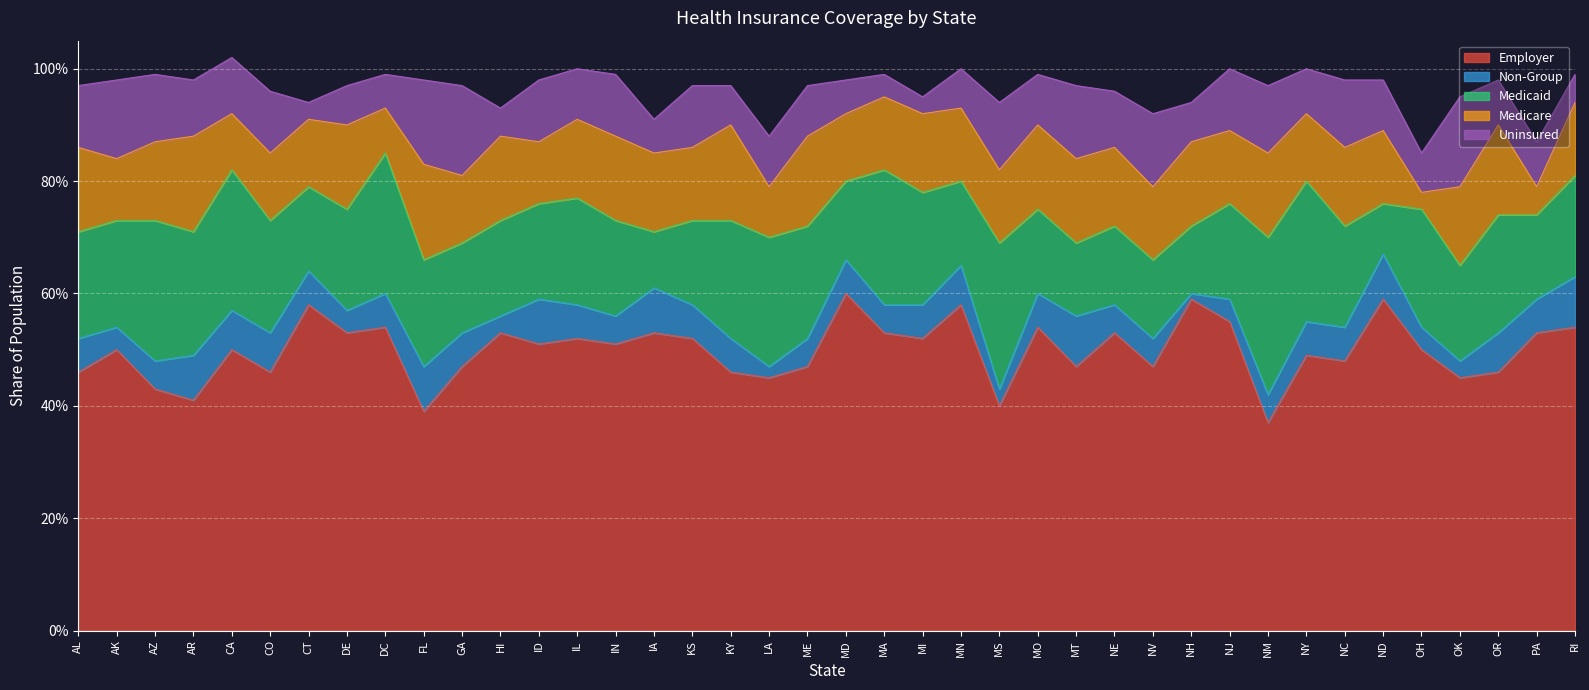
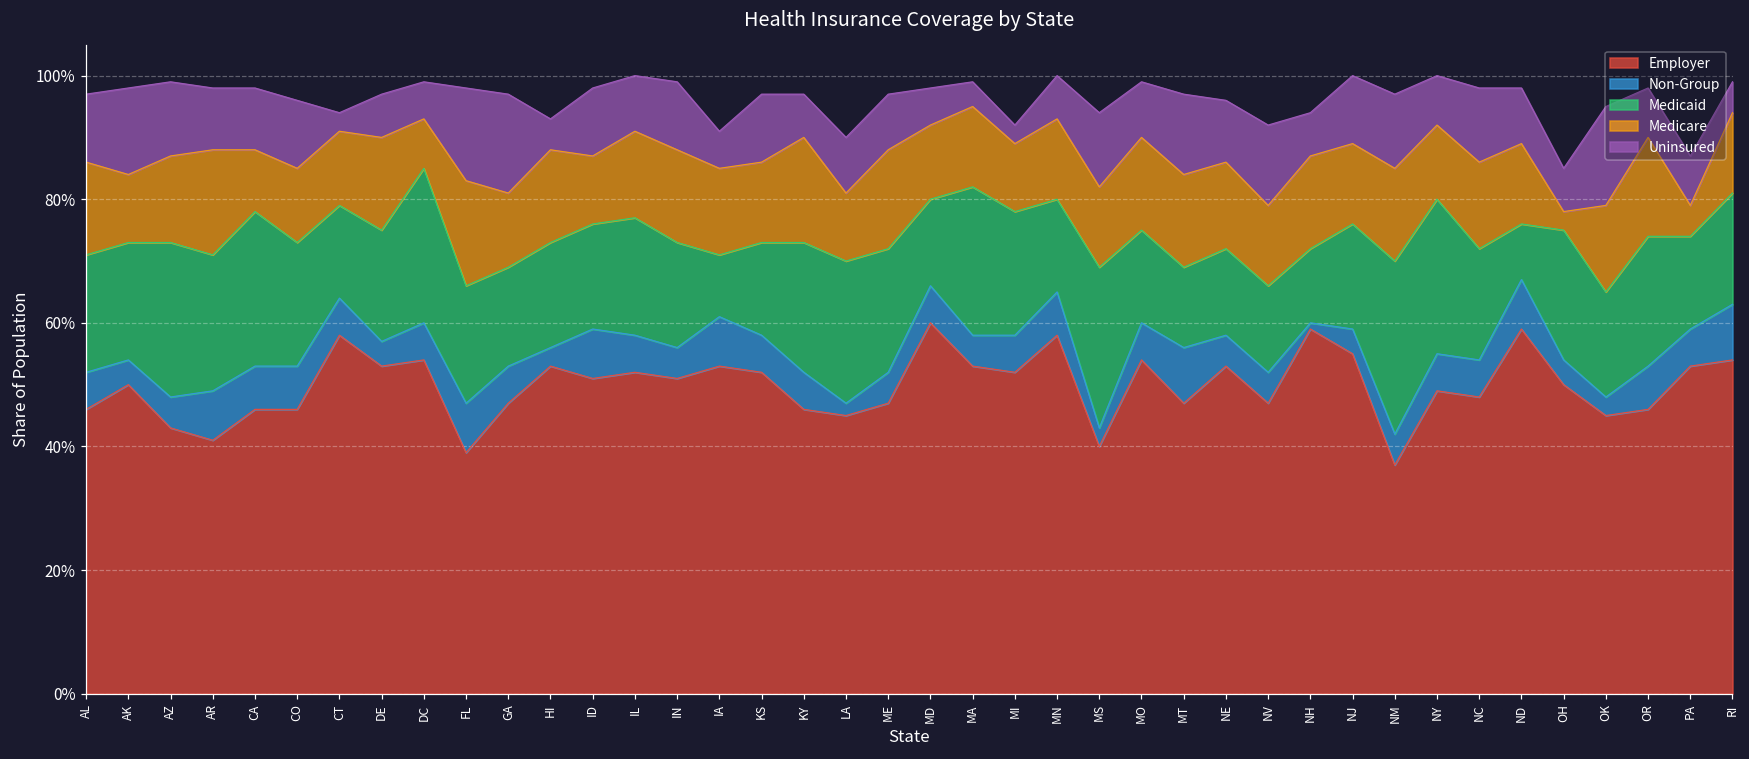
Employer, CA: 50% -> 46%
Medicare, LA: 9% -> 11%
Medicare, MI: 14% -> 11%
